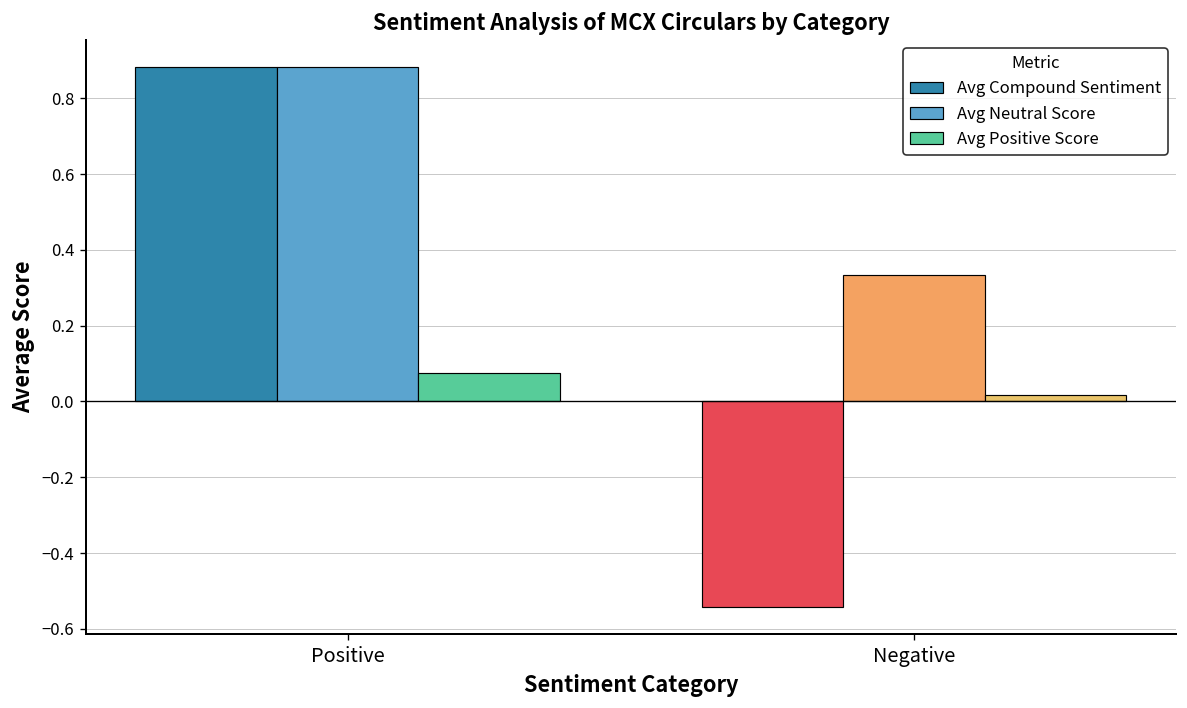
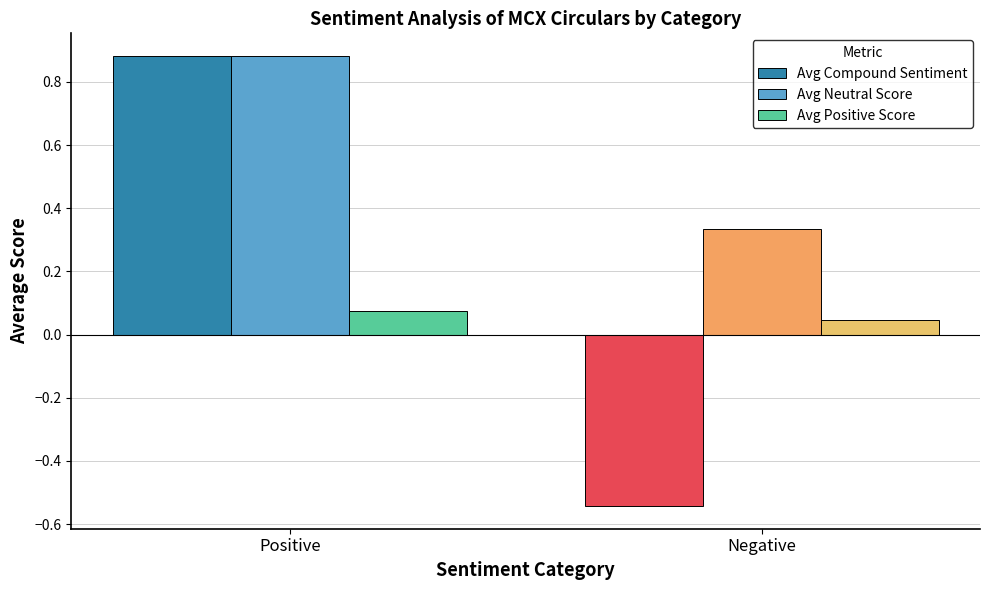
Avg Positive Score, Negative: 0.02 -> 0.05
